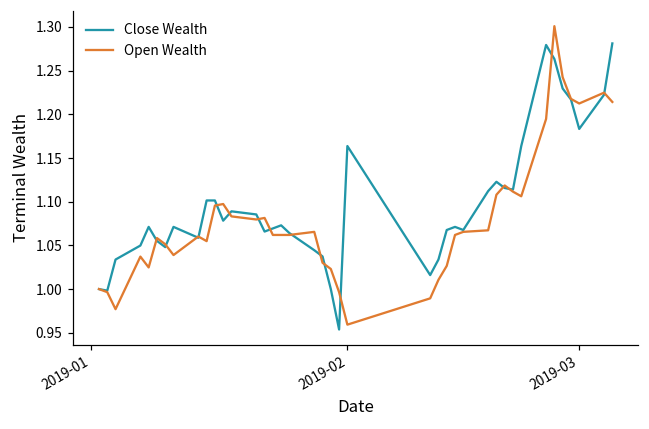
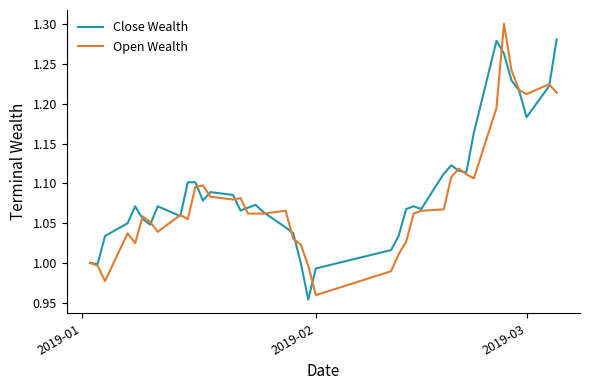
Close Wealth, 2019-02: 1.16 -> 0.99
